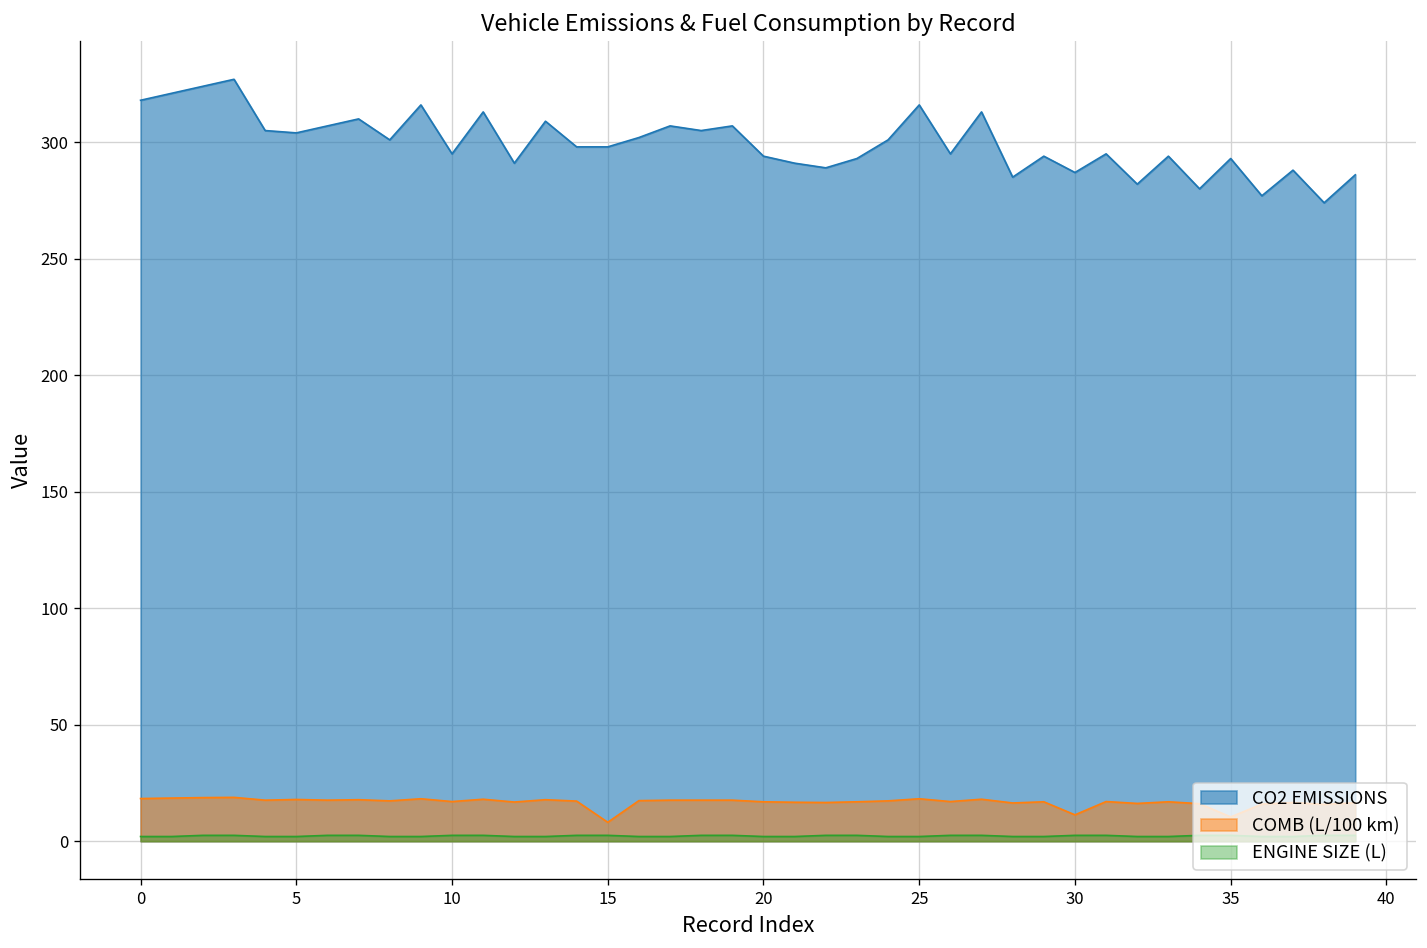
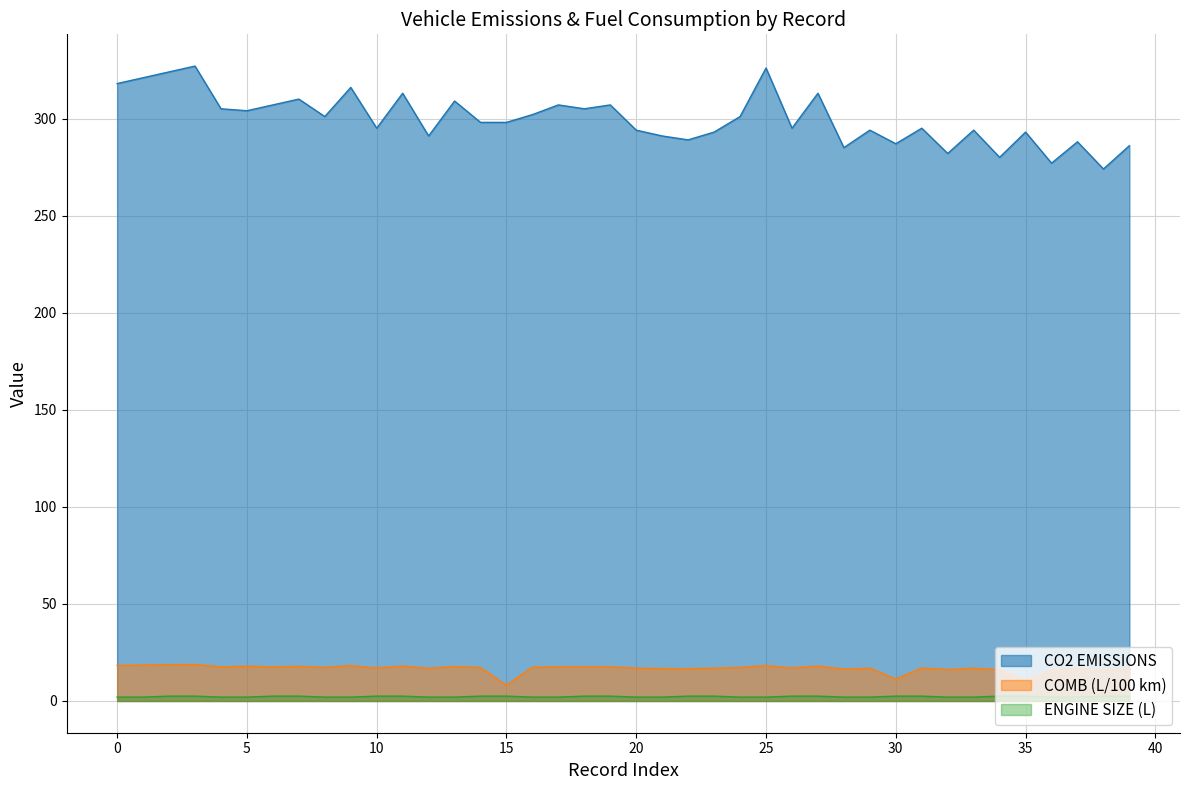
CO2 EMISSIONS, 25: 316 -> 326
